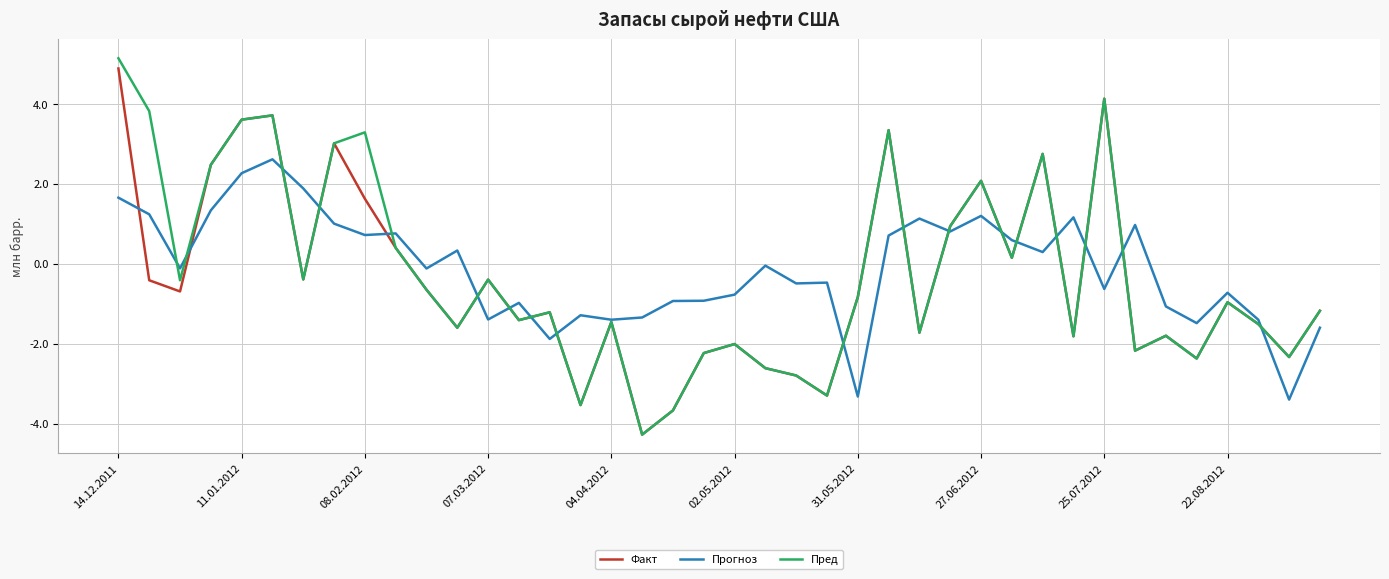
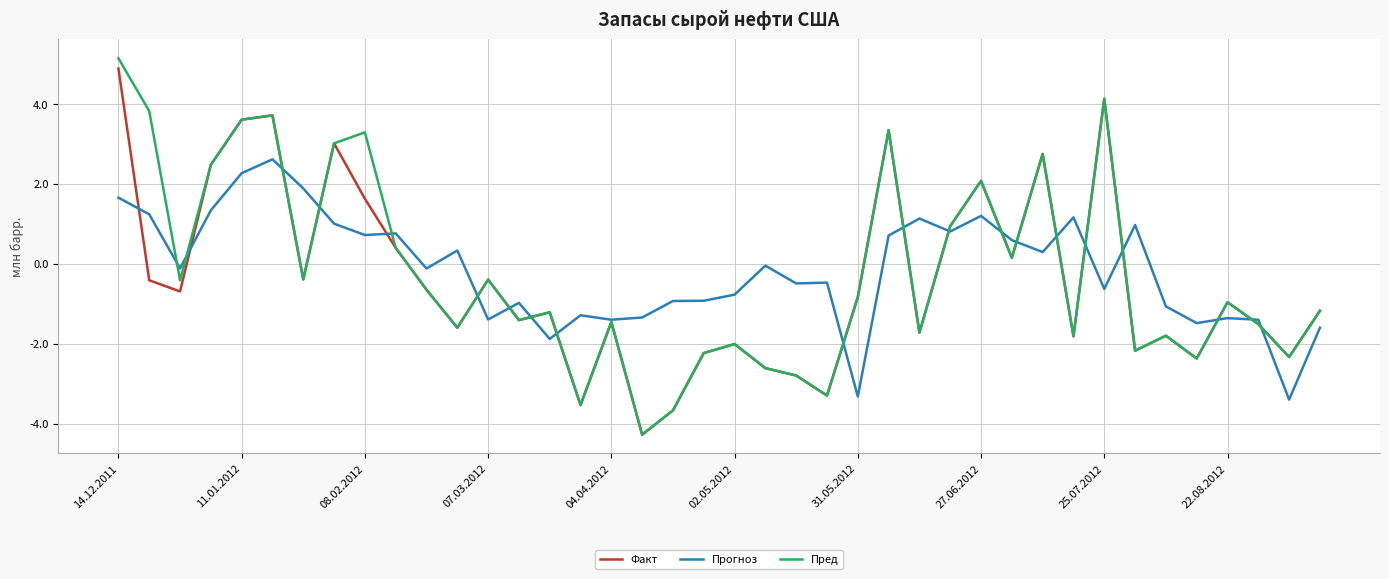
Прогноз, 22.08.2012: -0.7 -> -1.4
